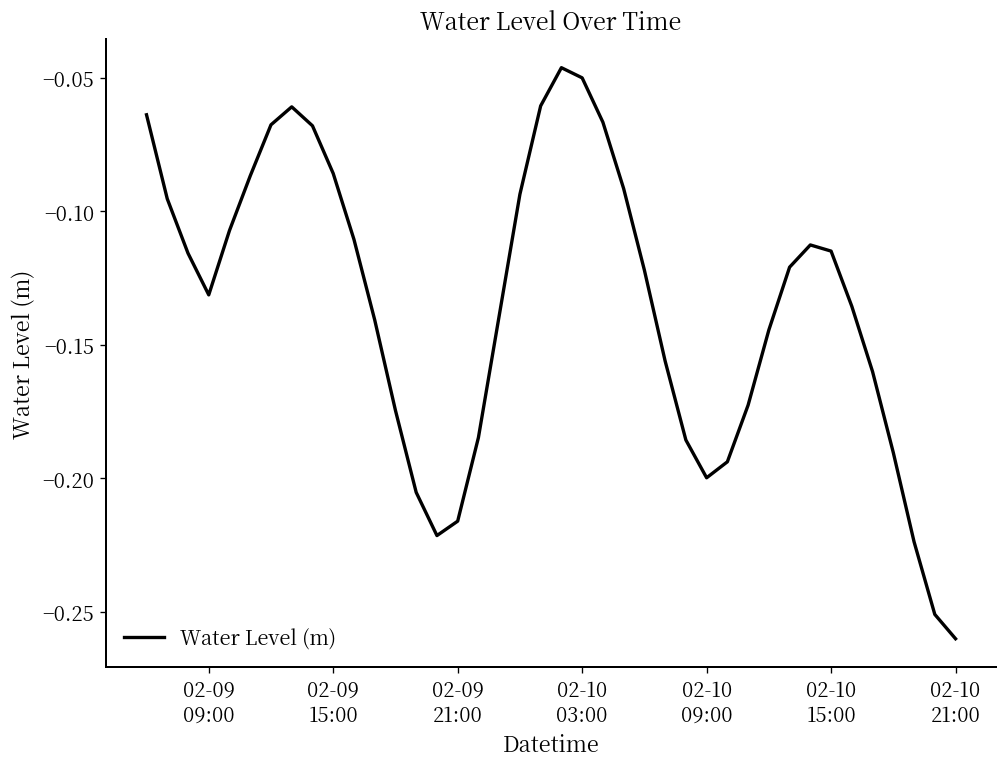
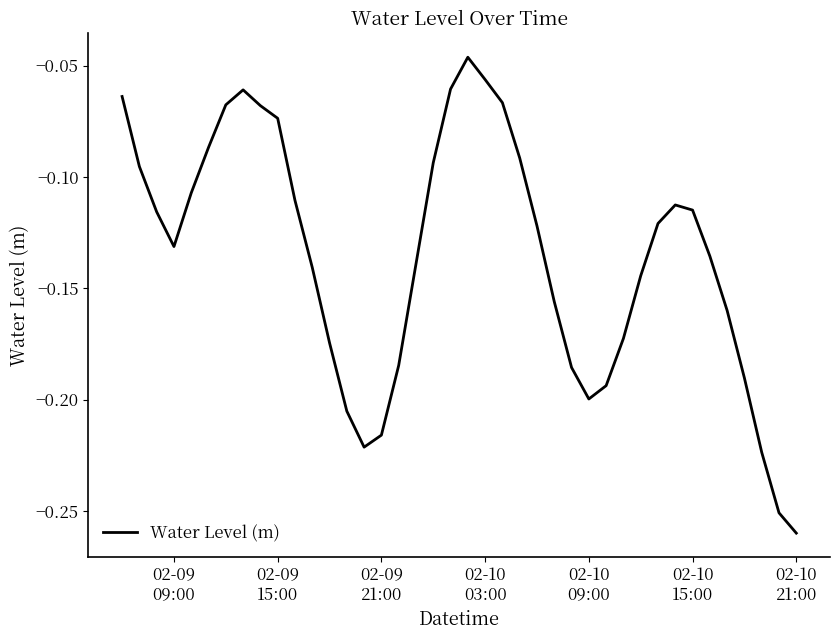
02-09 15:00: -0.086 -> -0.074
02-10 03:00: -0.050 -> -0.056
